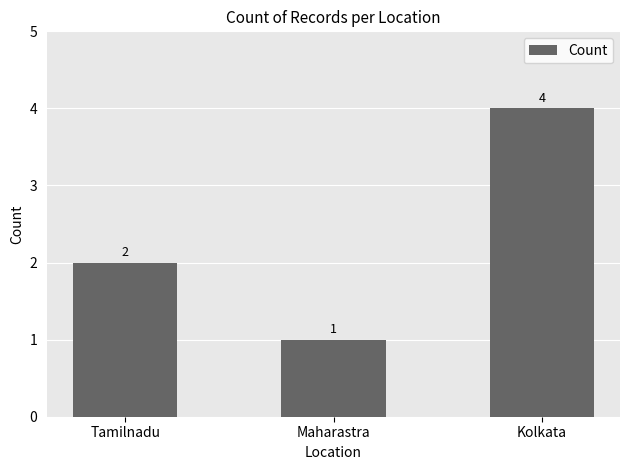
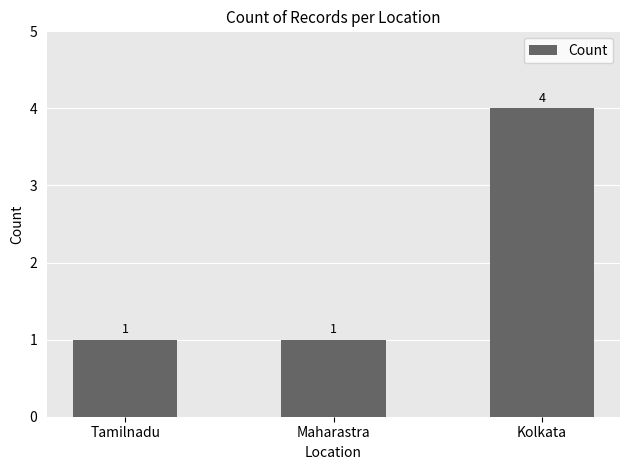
Tamilnadu: 2 -> 1
